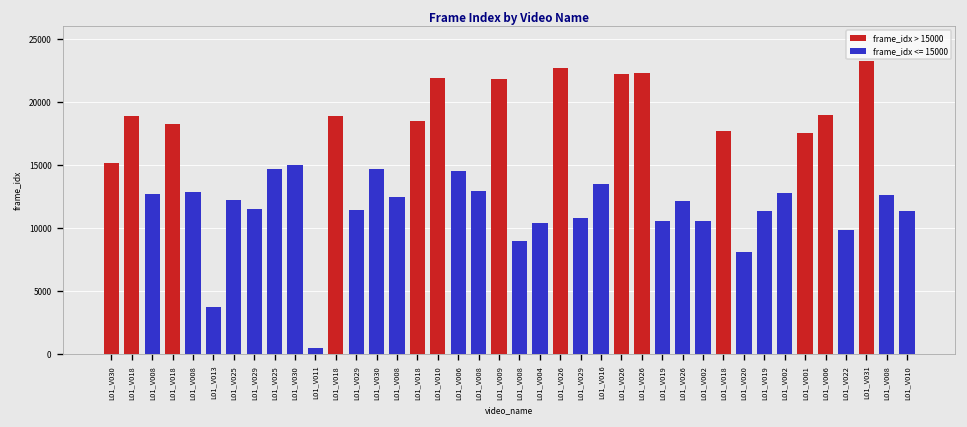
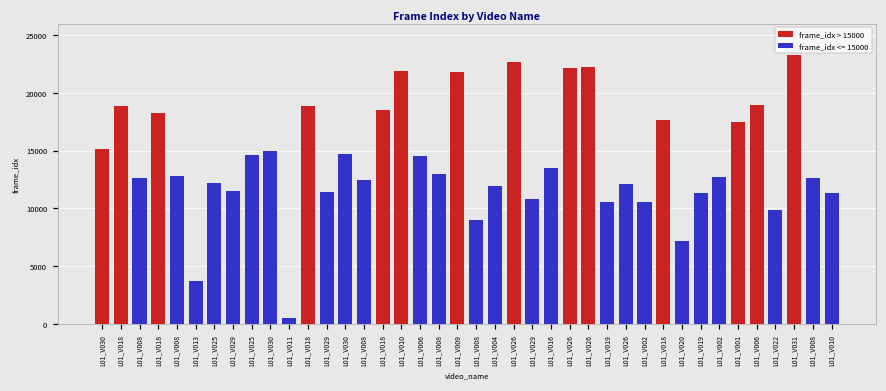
L01_V004: 10400 -> 11900
L01_V020: 8000 -> 7200
